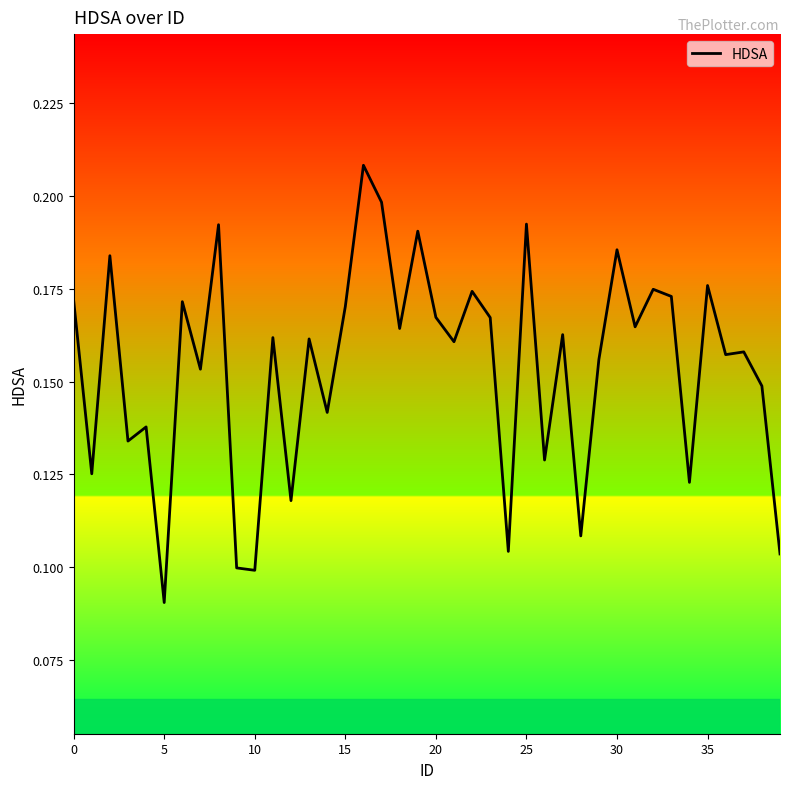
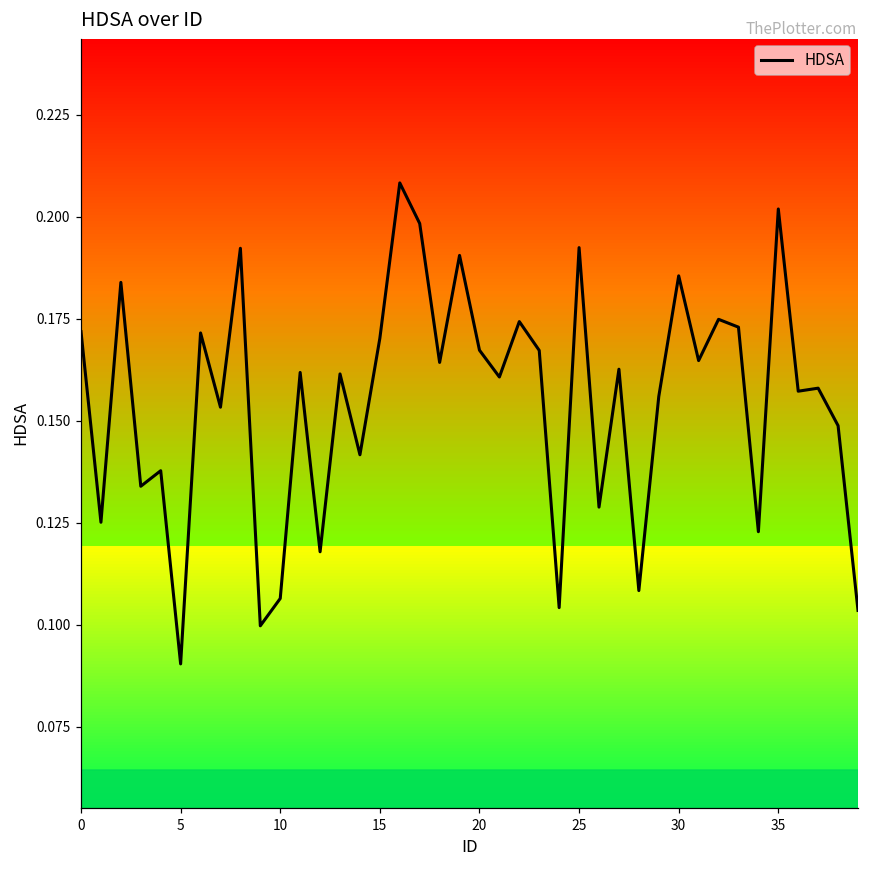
10: 0.099 -> 0.106
35: 0.176 -> 0.202
